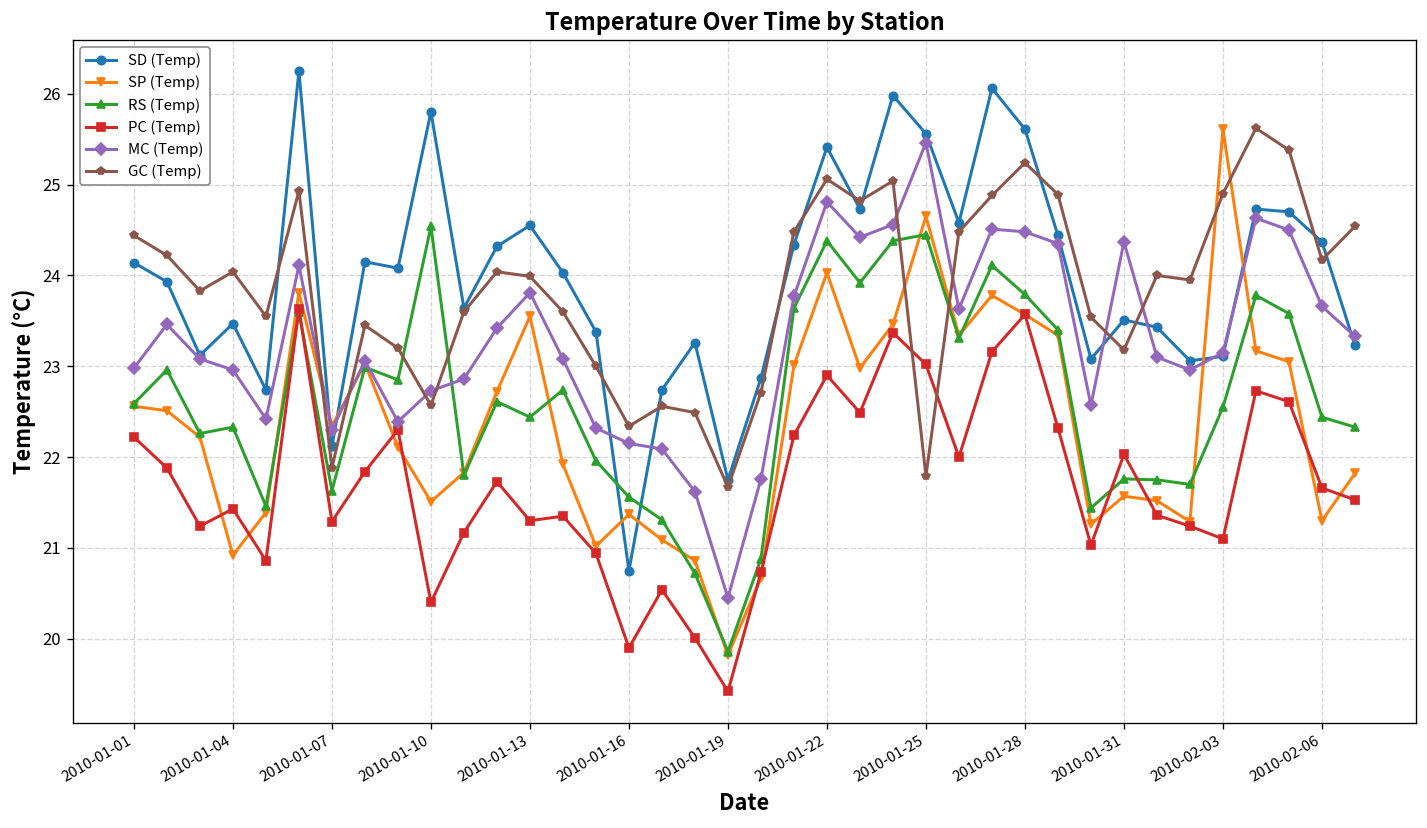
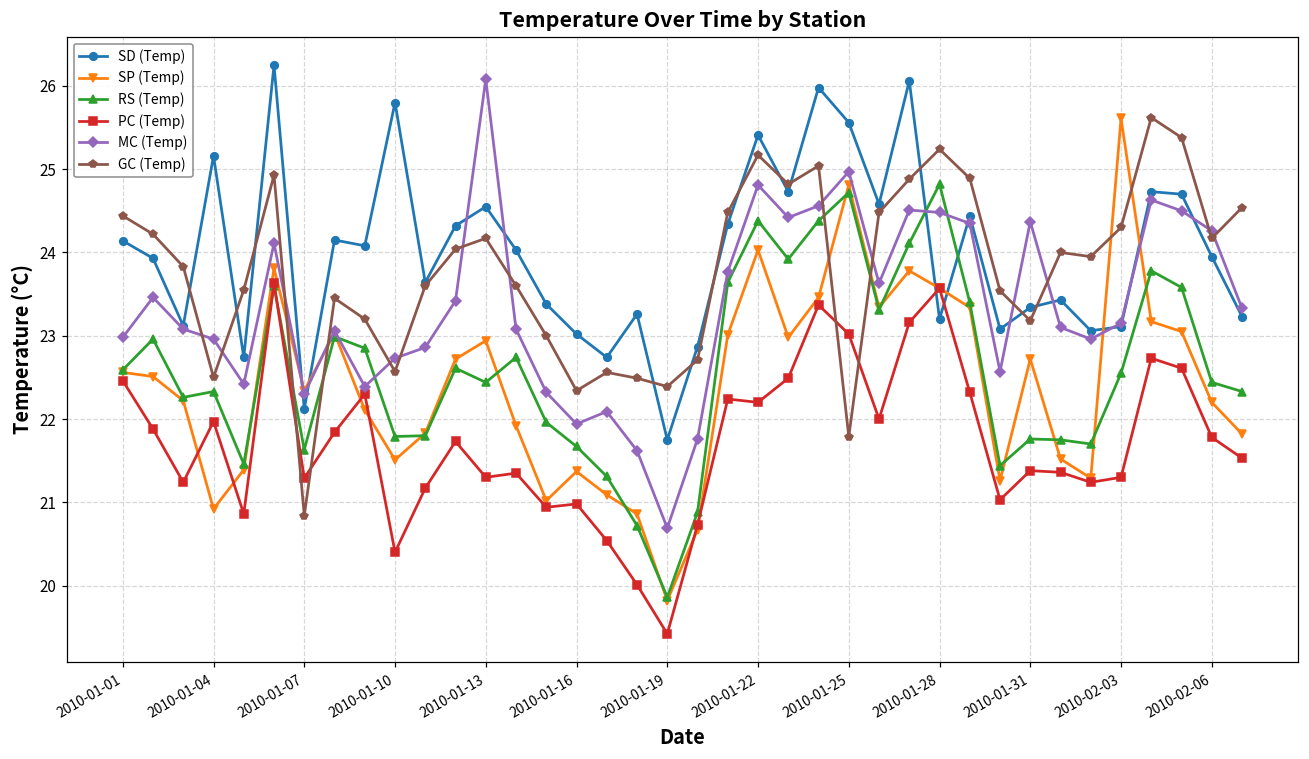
PC (Temp), 2010-01-01: 22.2 -> 22.5
SD (Temp), 2010-01-04: 23.5 -> 25.2
PC (Temp), 2010-01-04: 21.4 -> 22.0
GC (Temp), 2010-01-04: 24.0 -> 22.5
GC (Temp), 2010-01-07: 21.9 -> 20.8
RS (Temp), 2010-01-10: 24.5 -> 21.8
SP (Temp), 2010-01-13: 23.6 -> 22.9
MC (Temp), 2010-01-13: 23.8 -> 26.1
GC (Temp), 2010-01-13: 24.0 -> 24.2
SD (Temp), 2010-01-16: 20.8 -> 23.0
RS (Temp), 2010-01-16: 21.6 -> 21.7
PC (Temp), 2010-01-16: 19.9 -> 21.0
MC (Temp), 2010-01-16: 22.2 -> 21.9
MC (Temp), 2010-01-19: 20.5 -> 20.7
GC (Temp), 2010-01-19: 21.7 -> 22.4
PC (Temp), 2010-01-22: 22.9 -> 22.2
GC (Temp), 2010-01-22: 25.1 -> 25.2
SP (Temp), 2010-01-25: 24.7 -> 24.8
RS (Temp), 2010-01-25: 24.5 -> 24.7
MC (Temp), 2010-01-25: 25.5 -> 25.0
SD (Temp), 2010-01-28: 25.6 -> 23.2
RS (Temp), 2010-01-28: 23.8 -> 24.8
SD (Temp), 2010-01-31: 23.5 -> 23.3
SP (Temp), 2010-01-31: 21.6 -> 22.7
PC (Temp), 2010-01-31: 22.0 -> 21.4
PC (Temp), 2010-02-03: 21.1 -> 21.3
GC (Temp), 2010-02-03: 24.9 -> 24.3
SD (Temp), 2010-02-06: 24.4 -> 24.0
SP (Temp), 2010-02-06: 21.3 -> 22.2
PC (Temp), 2010-02-06: 21.7 -> 21.8
MC (Temp), 2010-02-06: 23.7 -> 24.3
